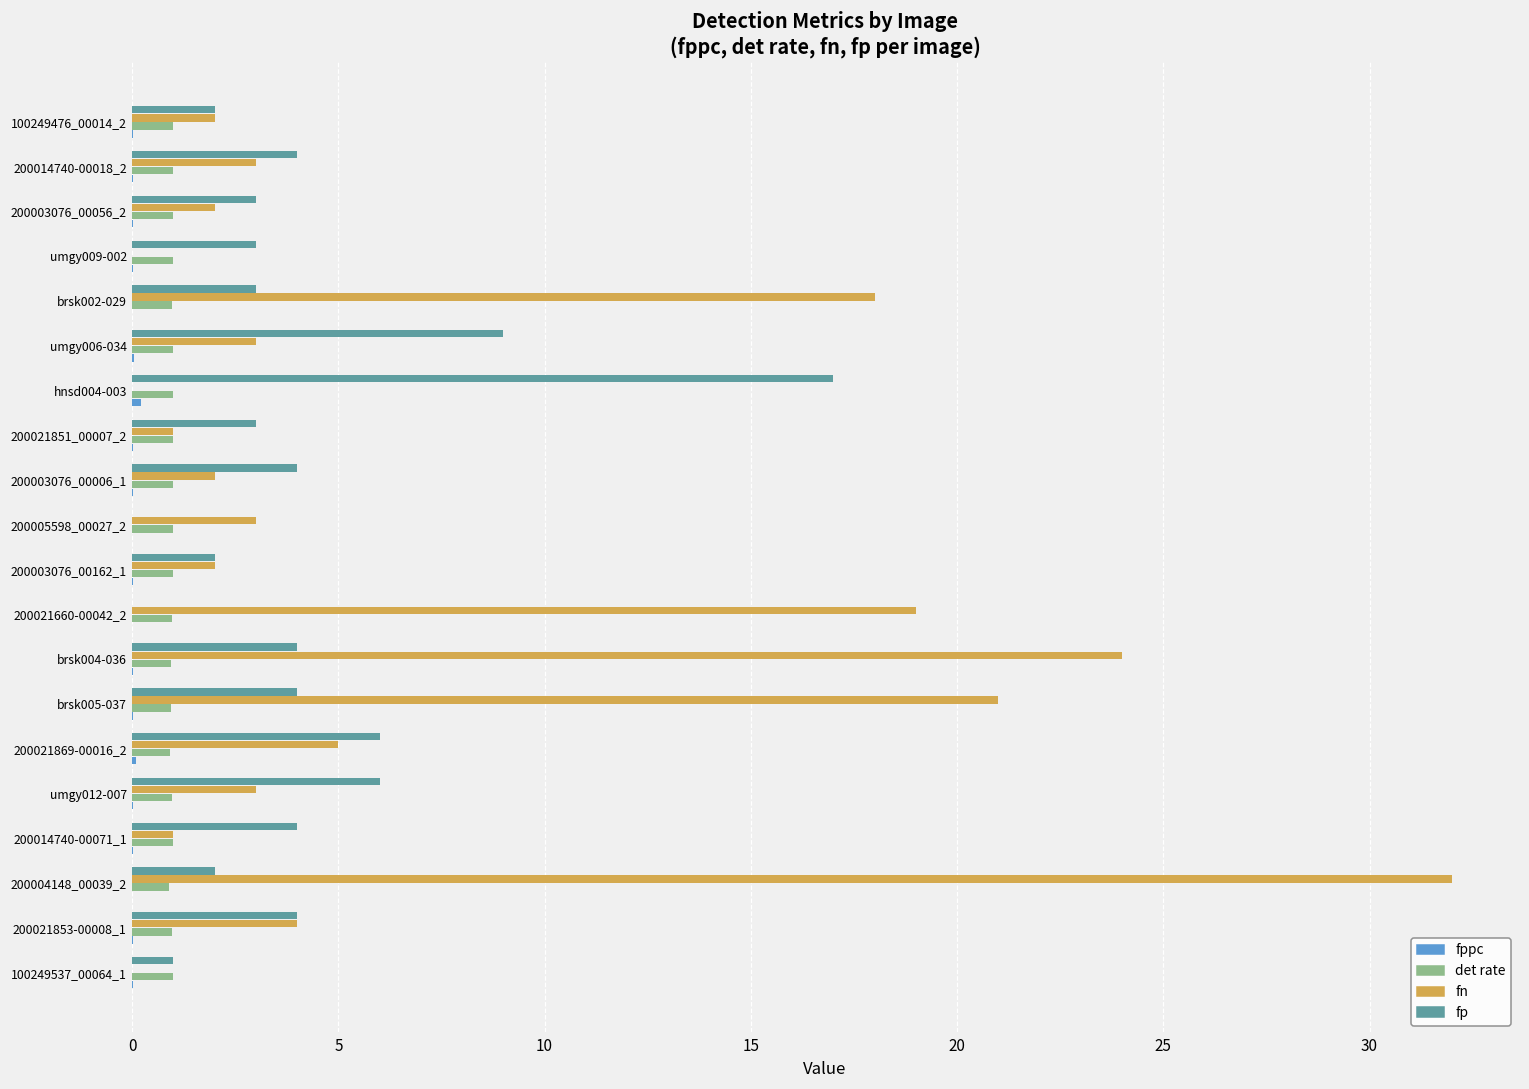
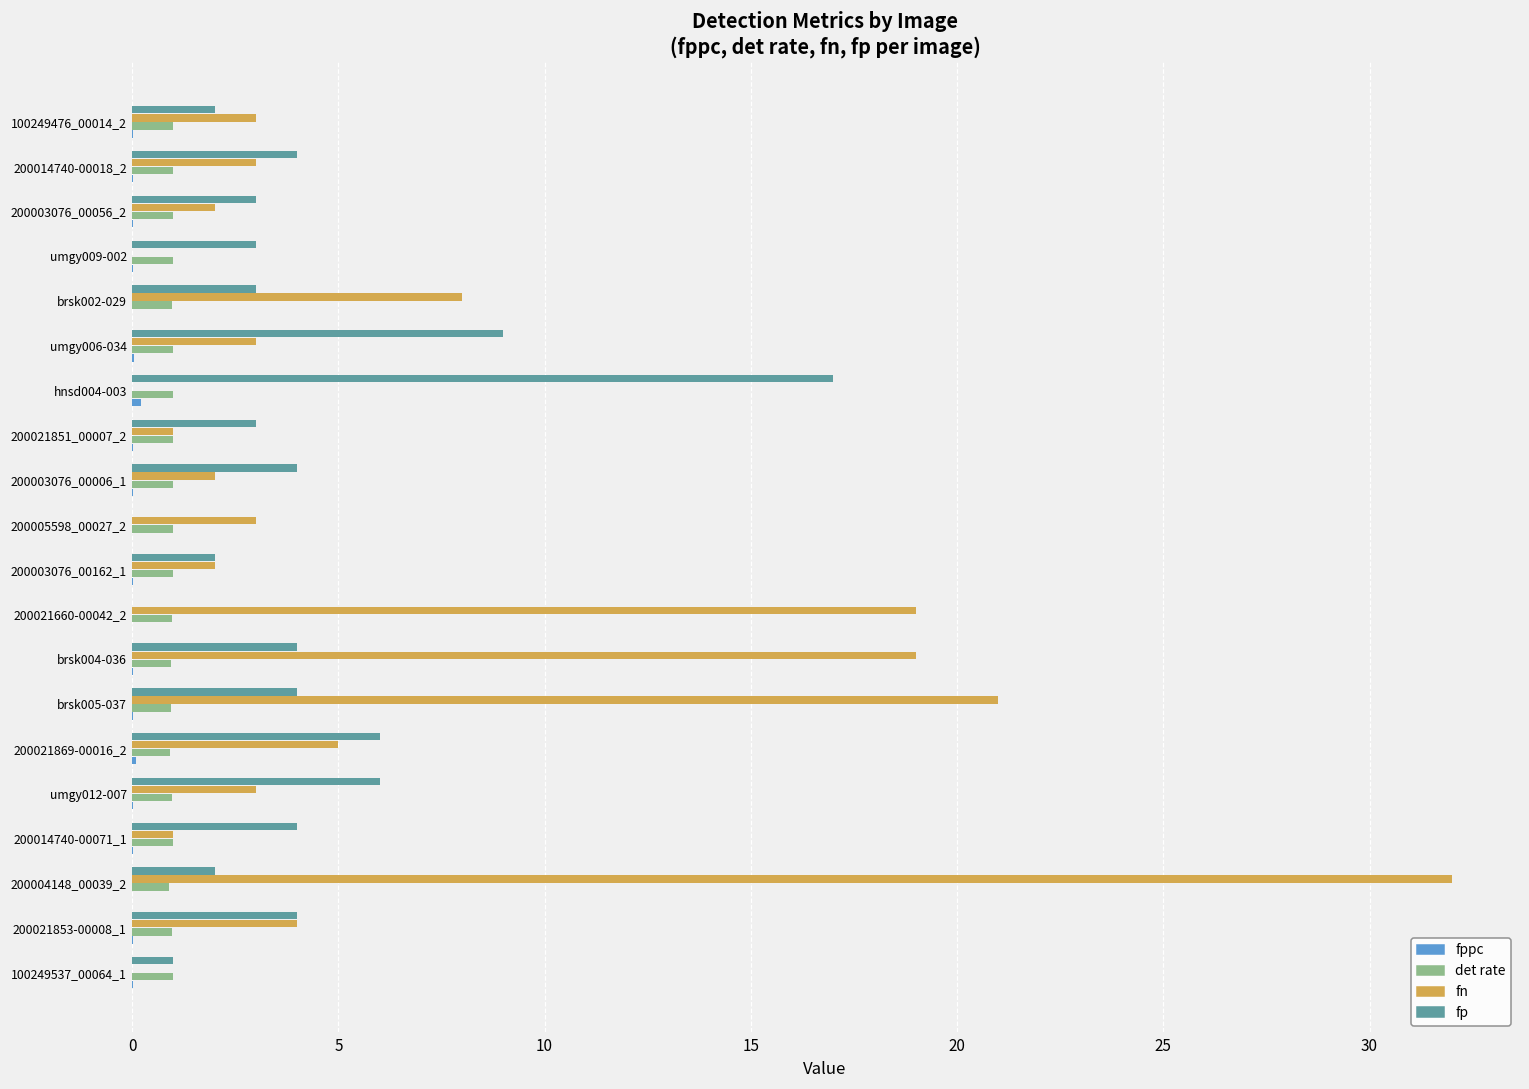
fn, 100249476_00014_2: 2 -> 3
fn, brsk002-029: 18 -> 8
fn, brsk004-036: 24 -> 19
